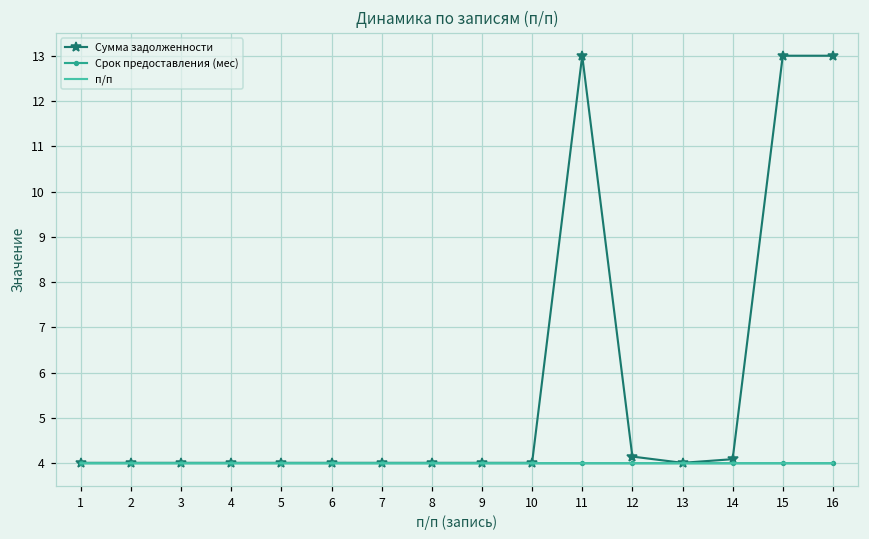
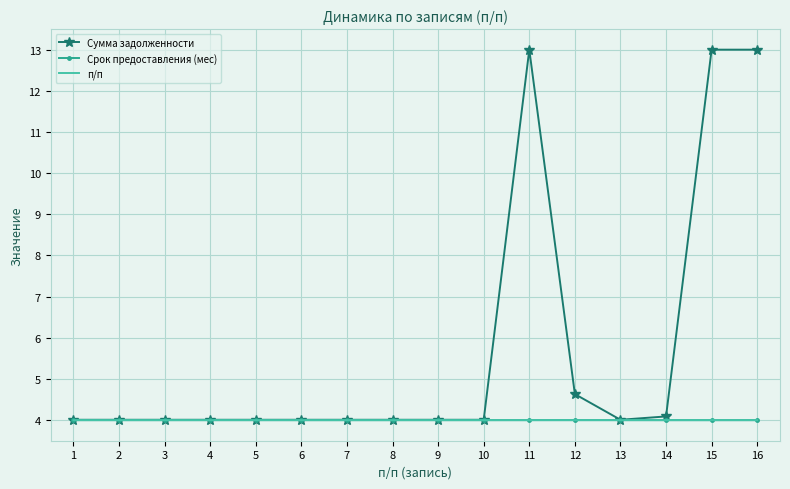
Сумма задолженности, 12: 4.1 -> 4.6
